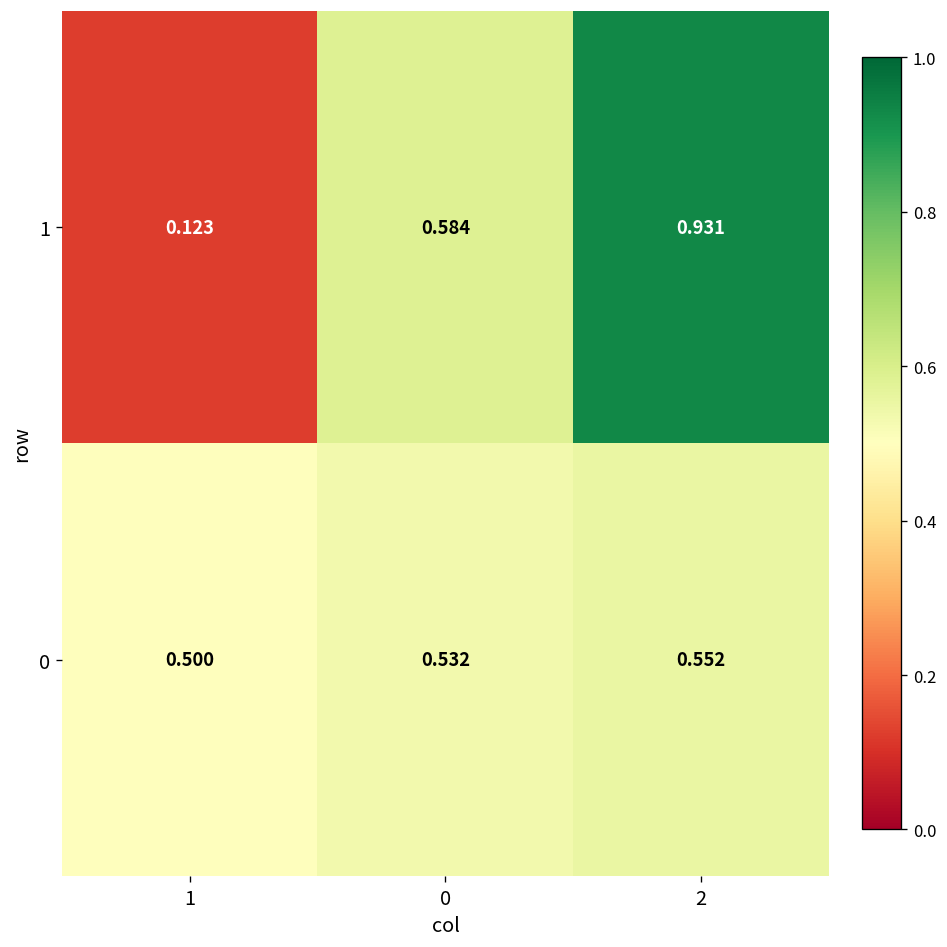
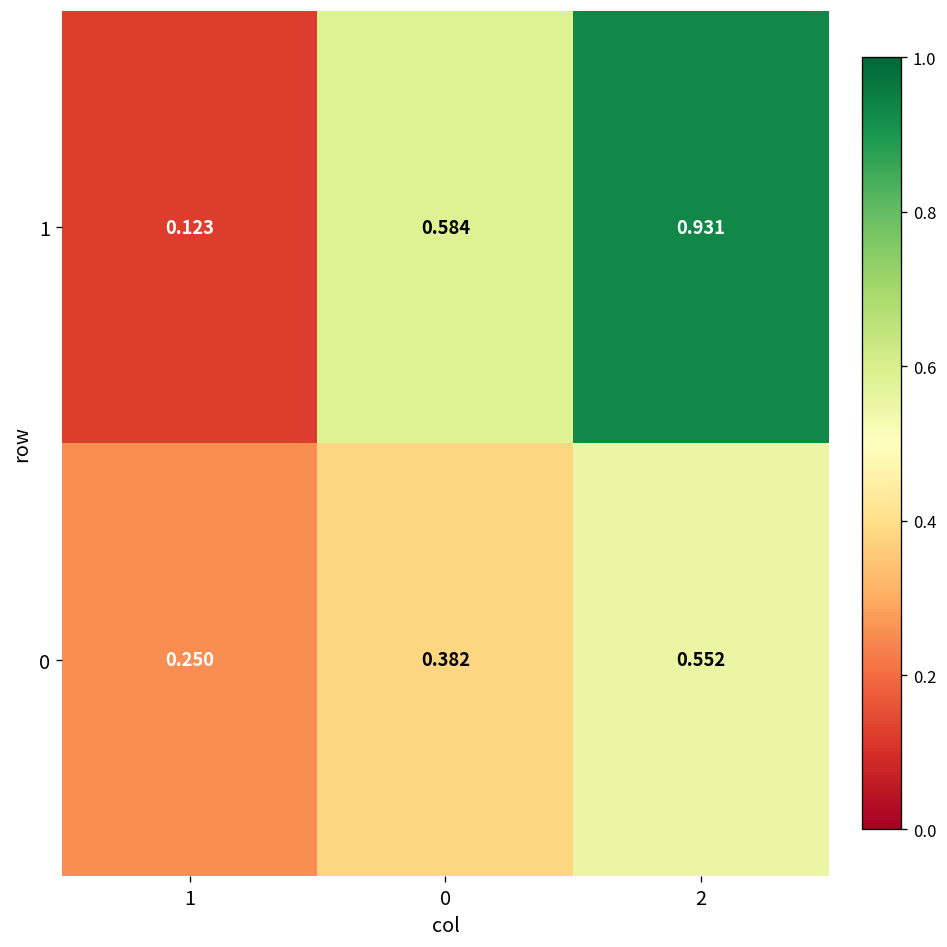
0, 1: 0.500 -> 0.250
0, 0: 0.532 -> 0.382
